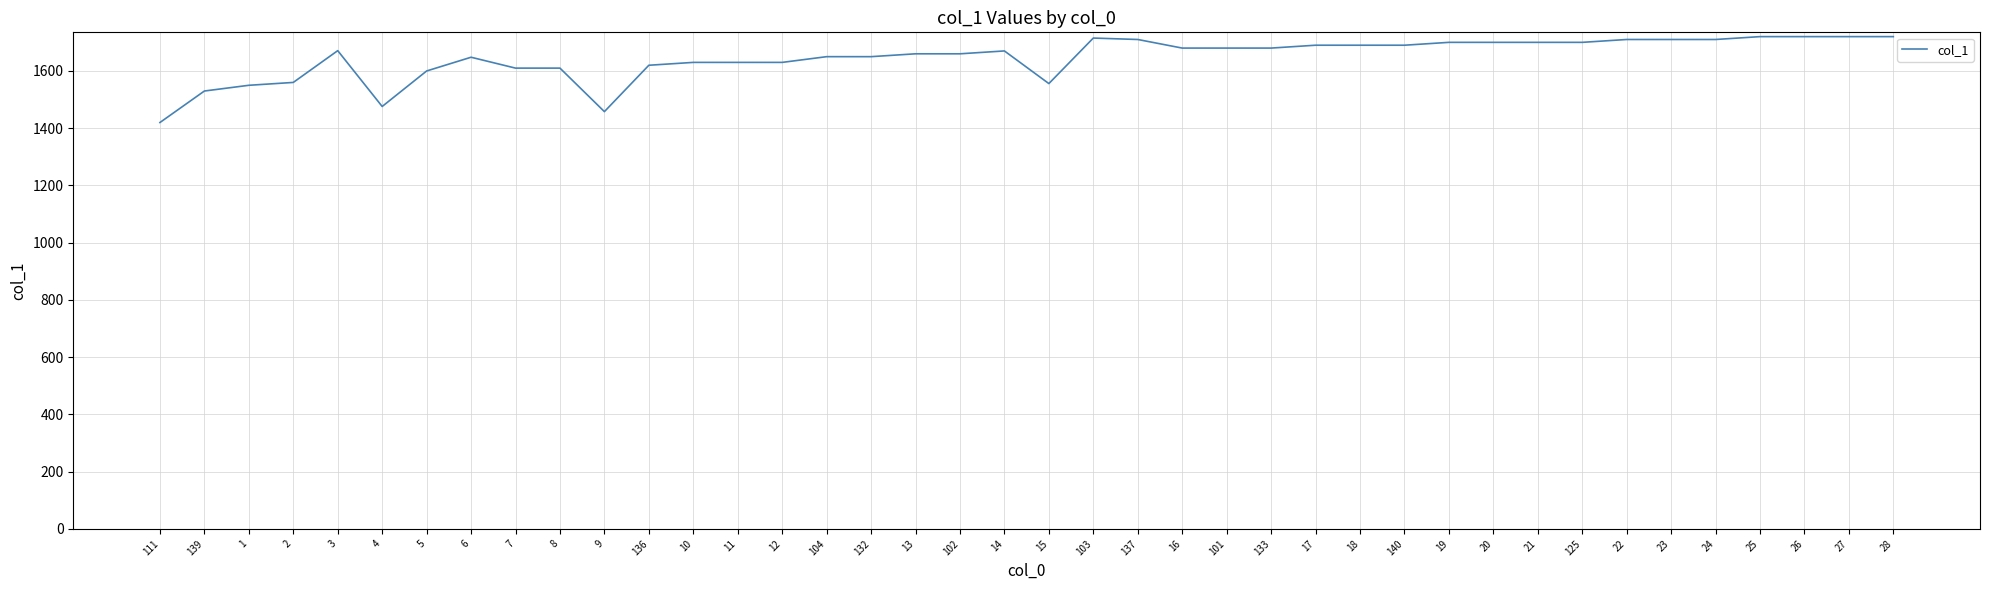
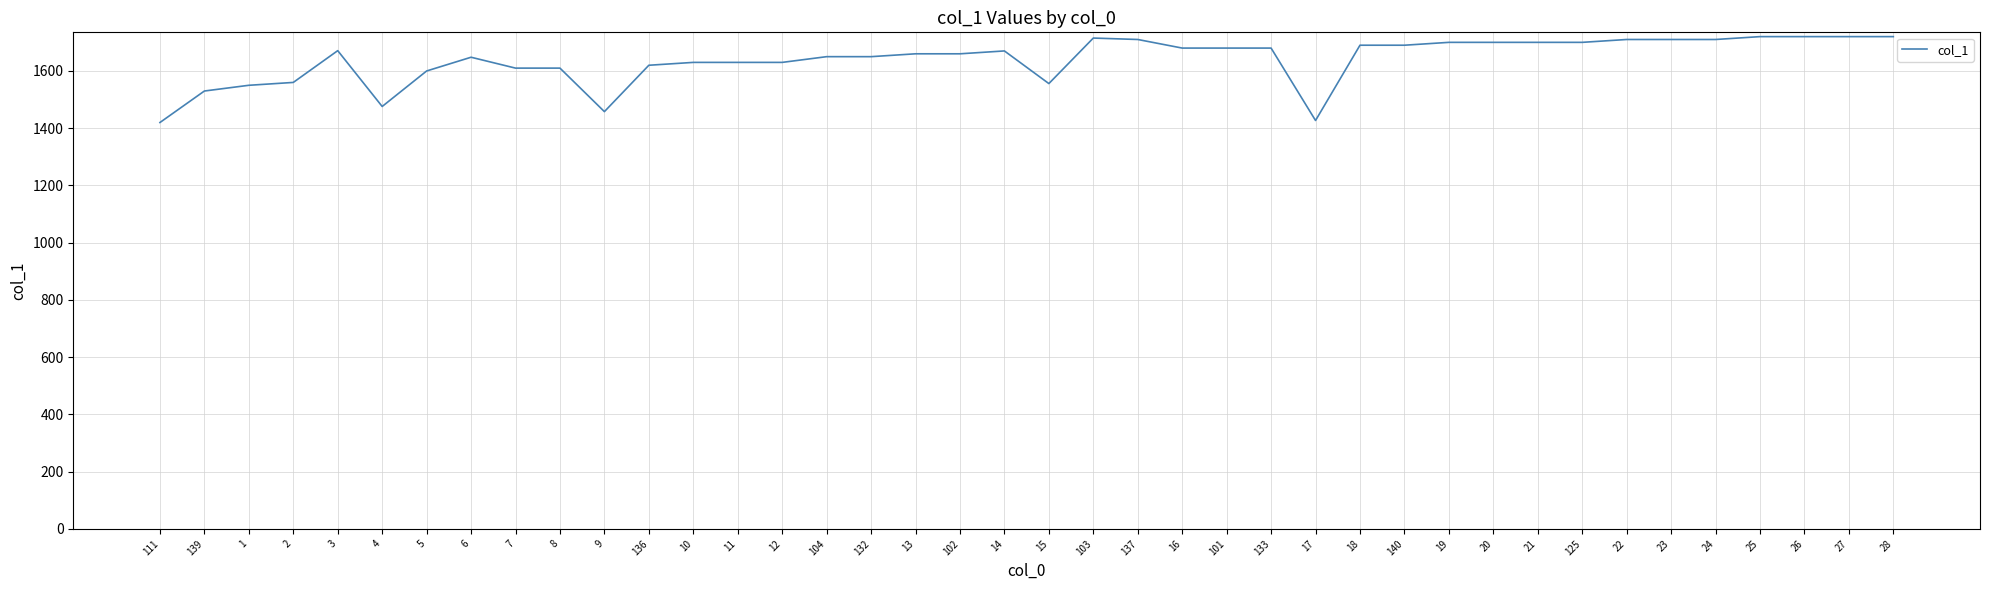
17: 1690 -> 1430
